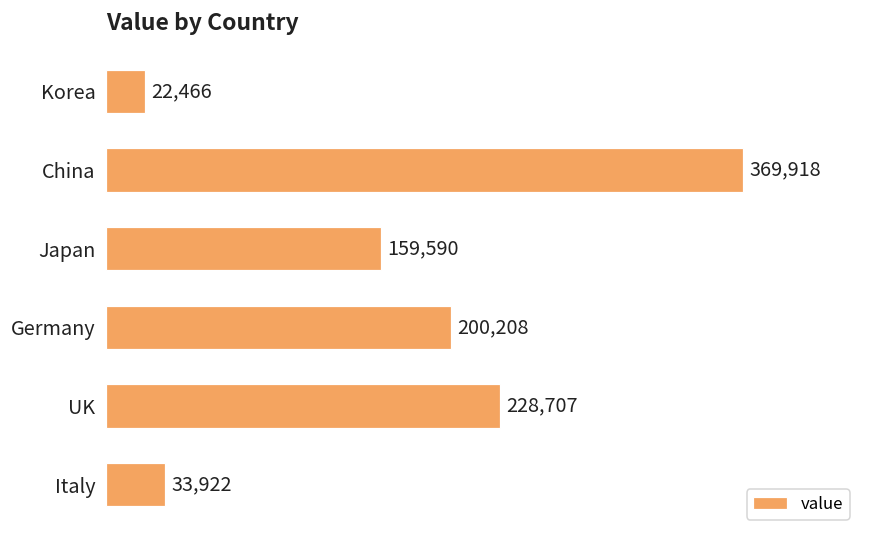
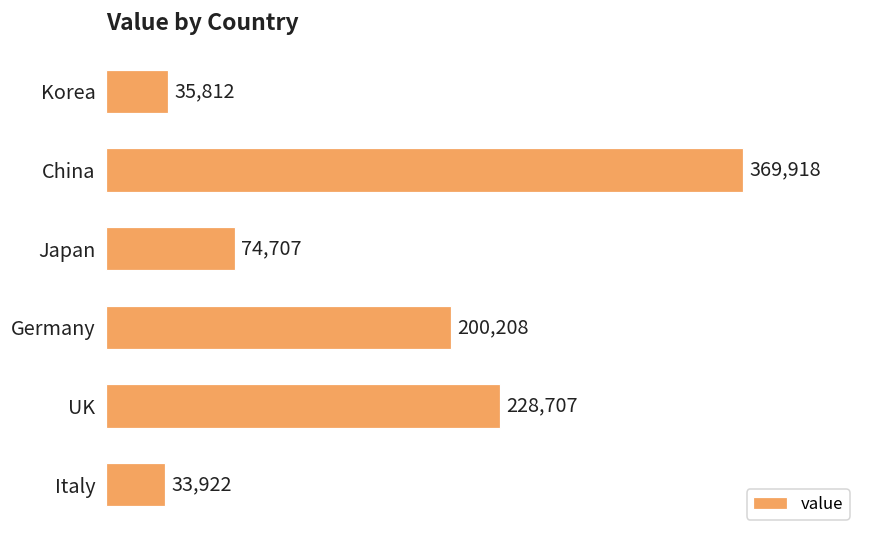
Korea: 22,466 -> 35,812
Japan: 159,590 -> 74,707
